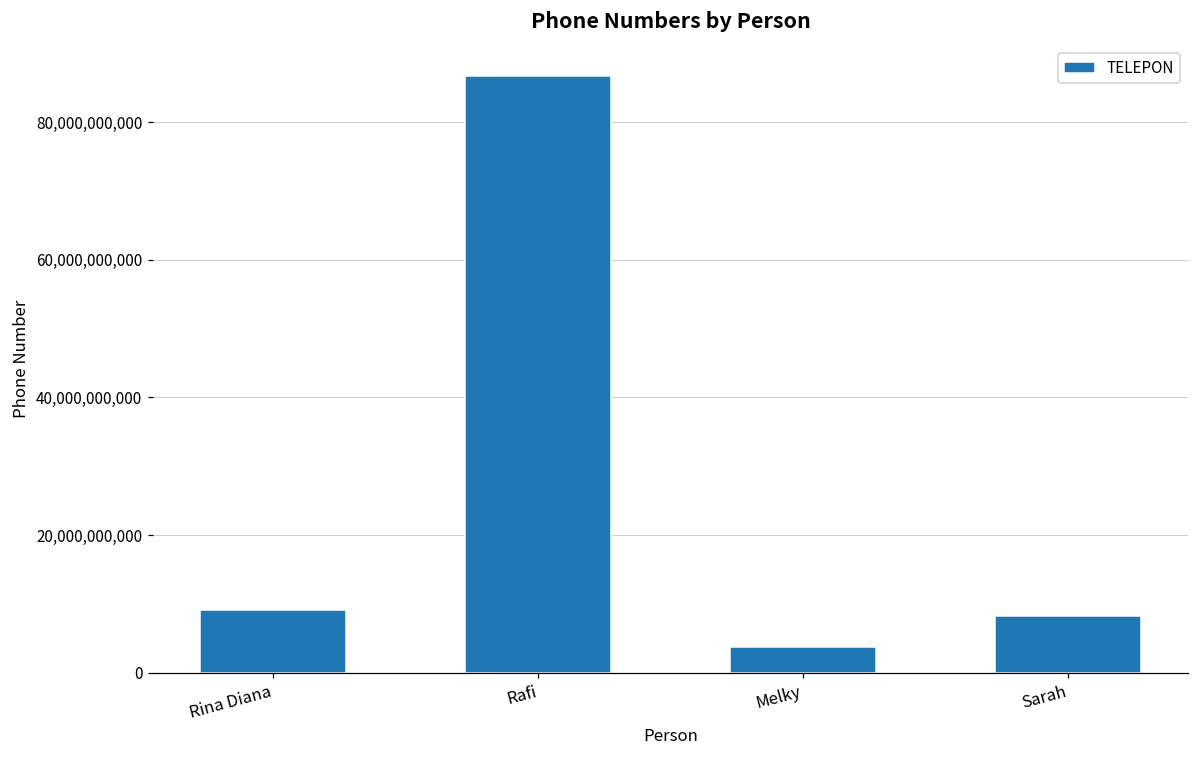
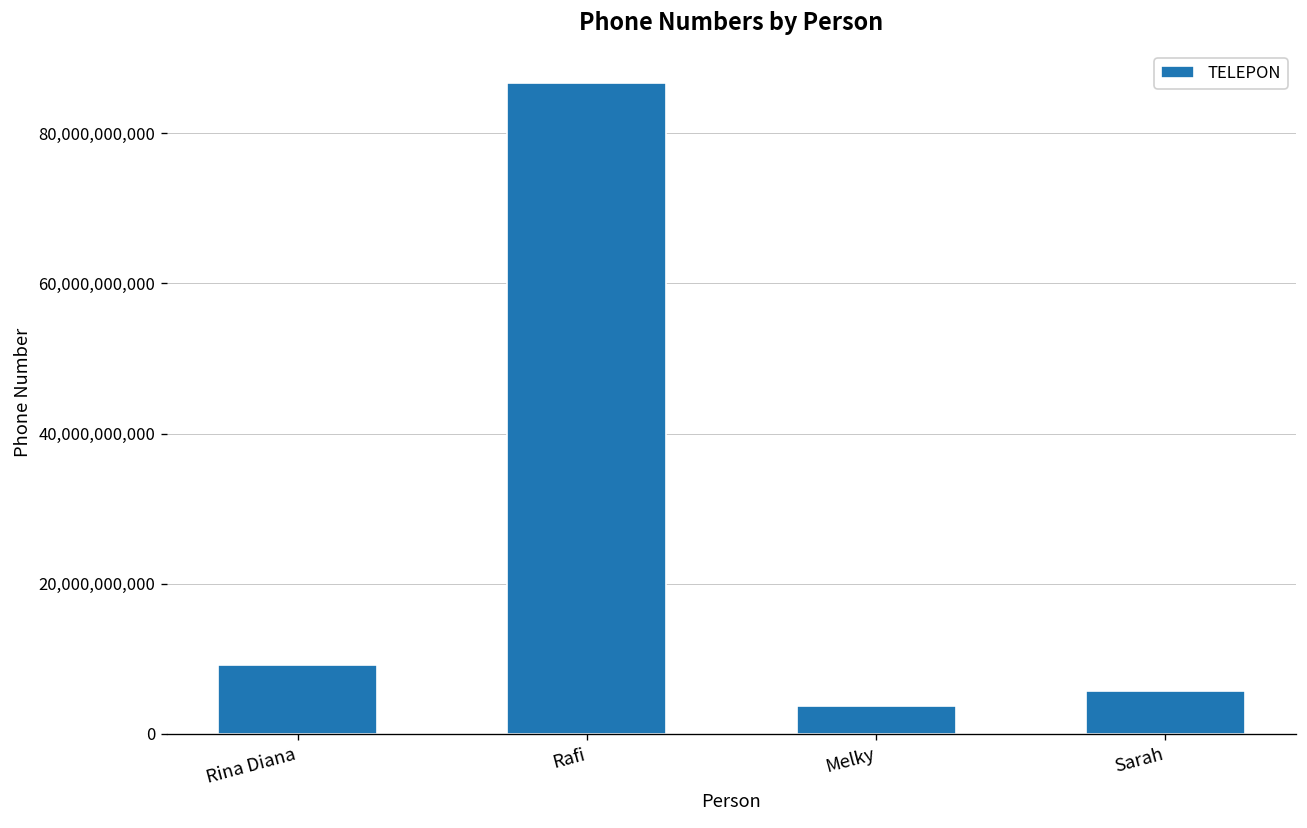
Sarah: 8,000,000,000 -> 6,000,000,000
